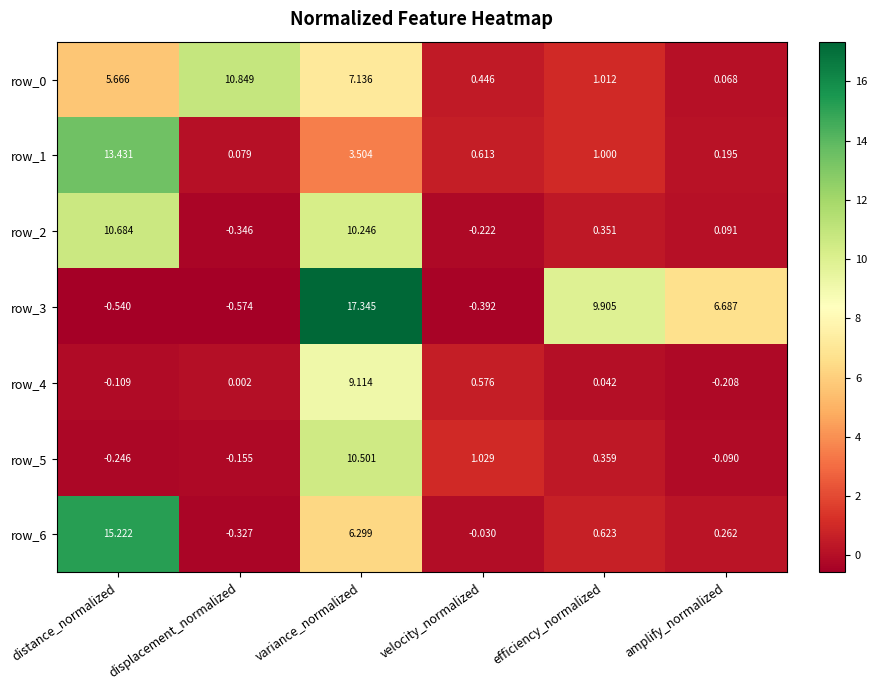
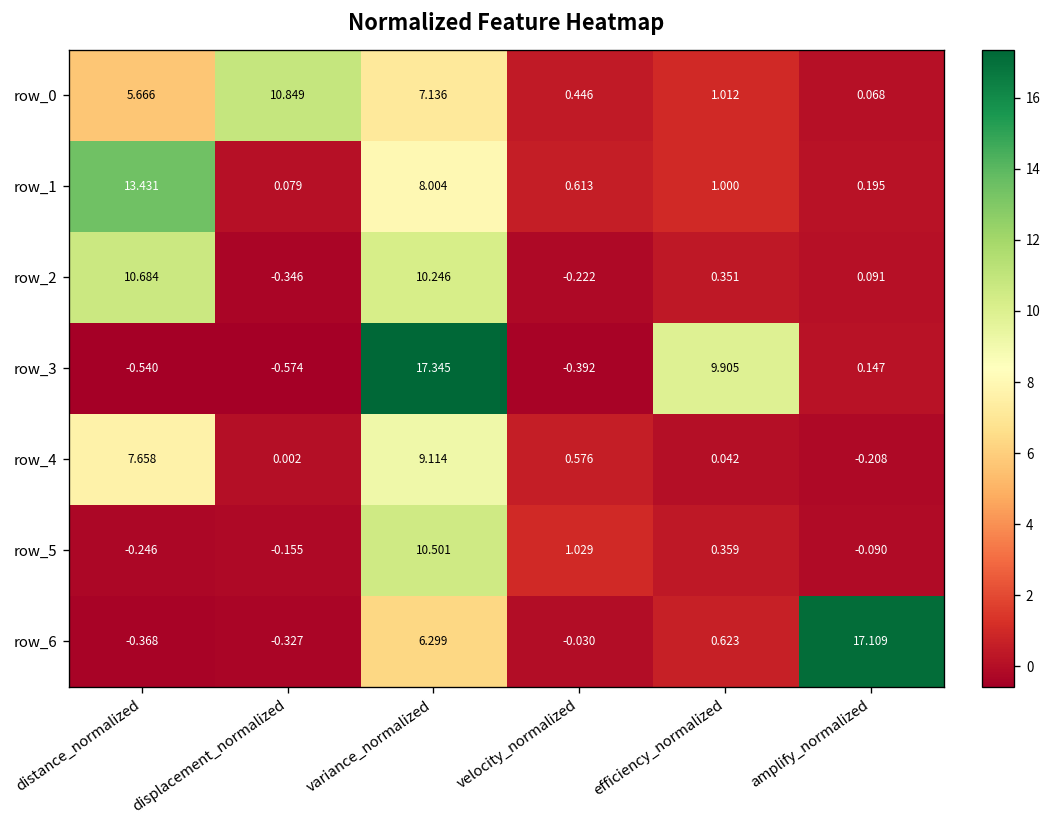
row_1, variance_normalized: 3.504 -> 8.004
row_3, amplify_normalized: 6.687 -> 0.147
row_4, distance_normalized: -0.109 -> 7.658
row_6, distance_normalized: 15.222 -> -0.368
row_6, amplify_normalized: 0.262 -> 17.109
